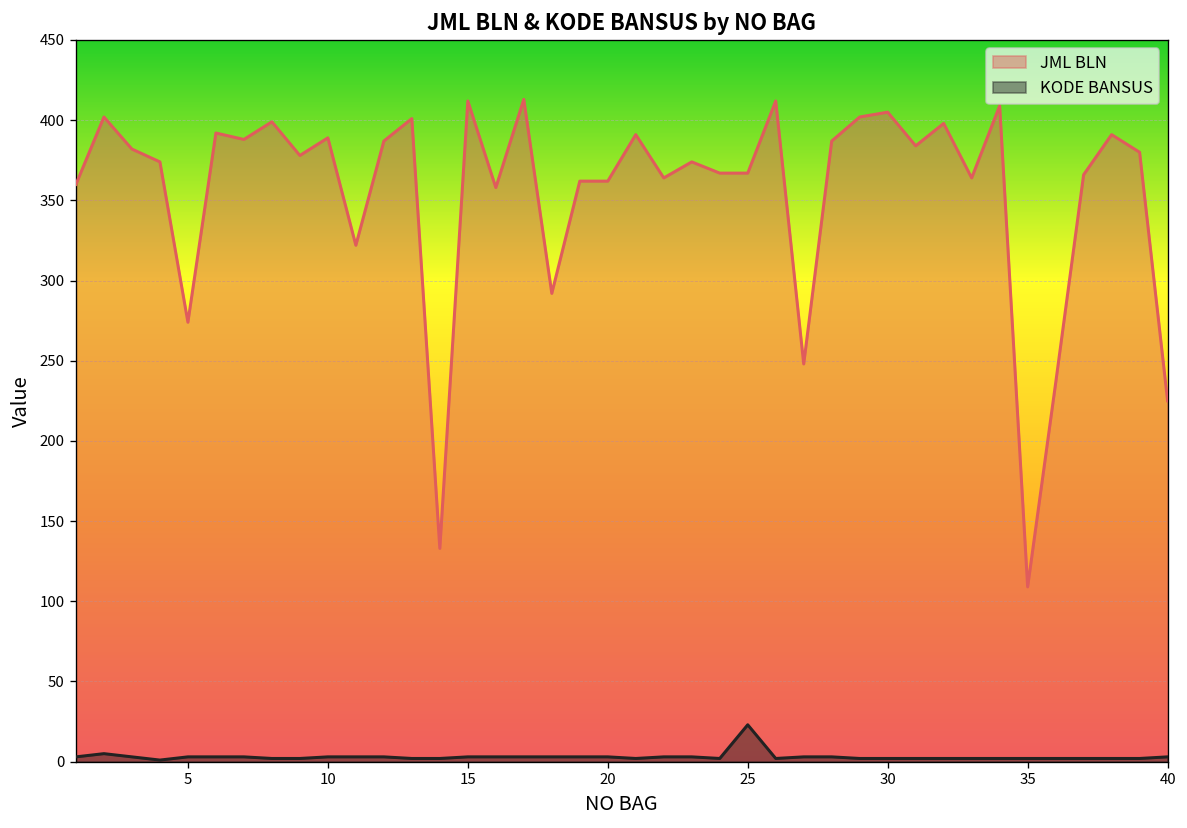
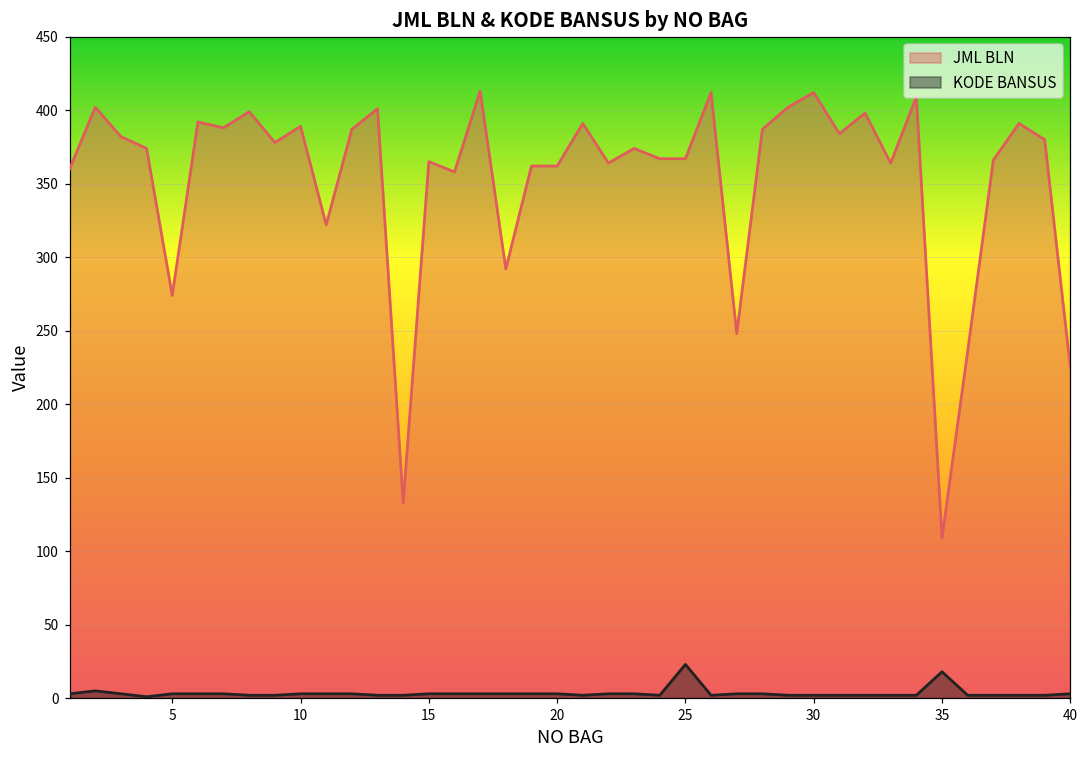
JML BLN, 15: 412 -> 365
JML BLN, 30: 405 -> 412
KODE BANSUS, 35: 2 -> 18
